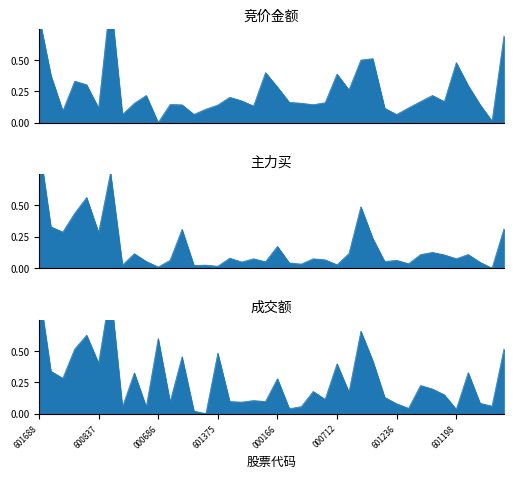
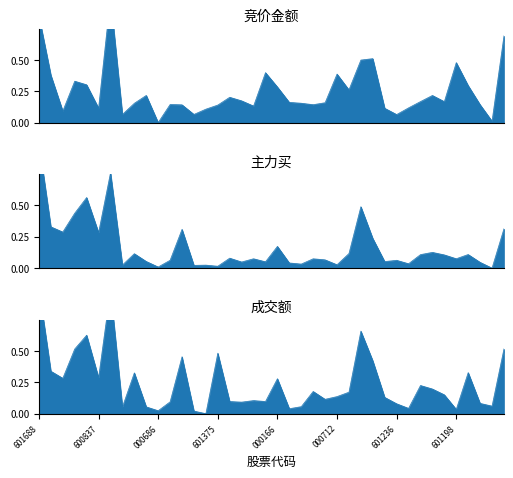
成交额, 600837: 0.40 -> 0.29
成交额, 000686: 0.60 -> 0.02
成交额, 000712: 0.40 -> 0.14
